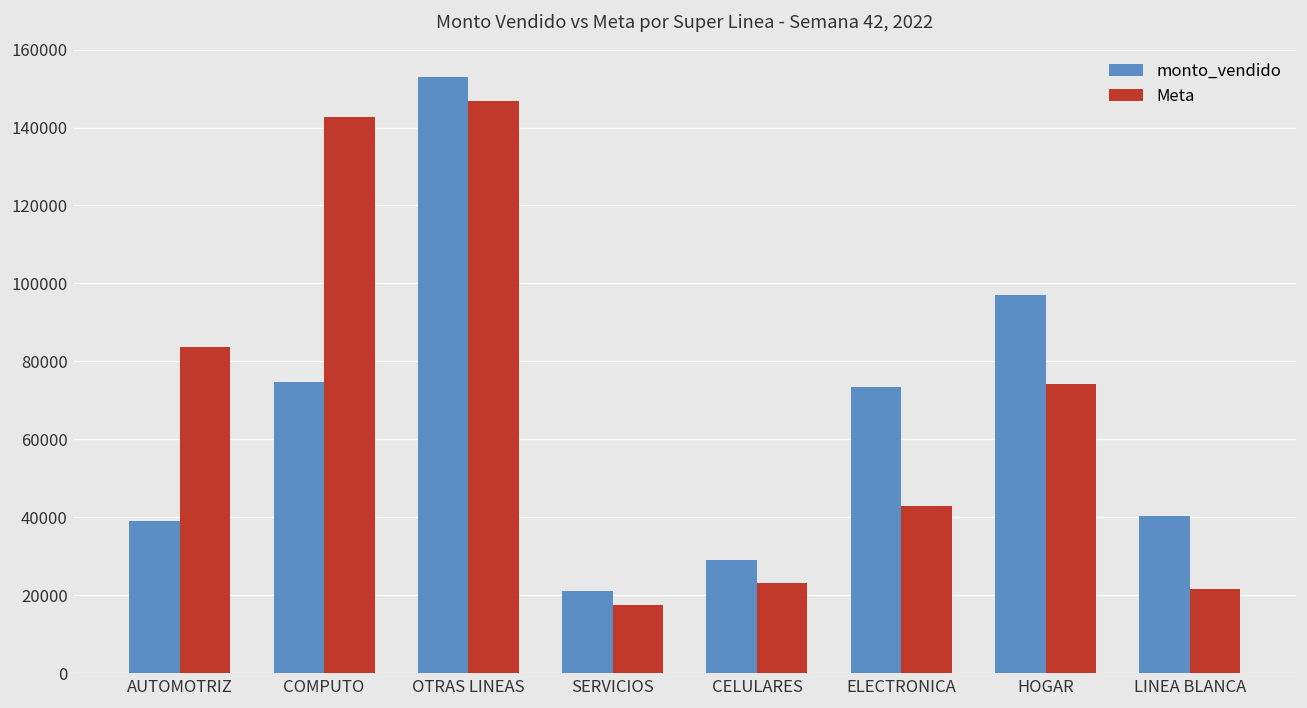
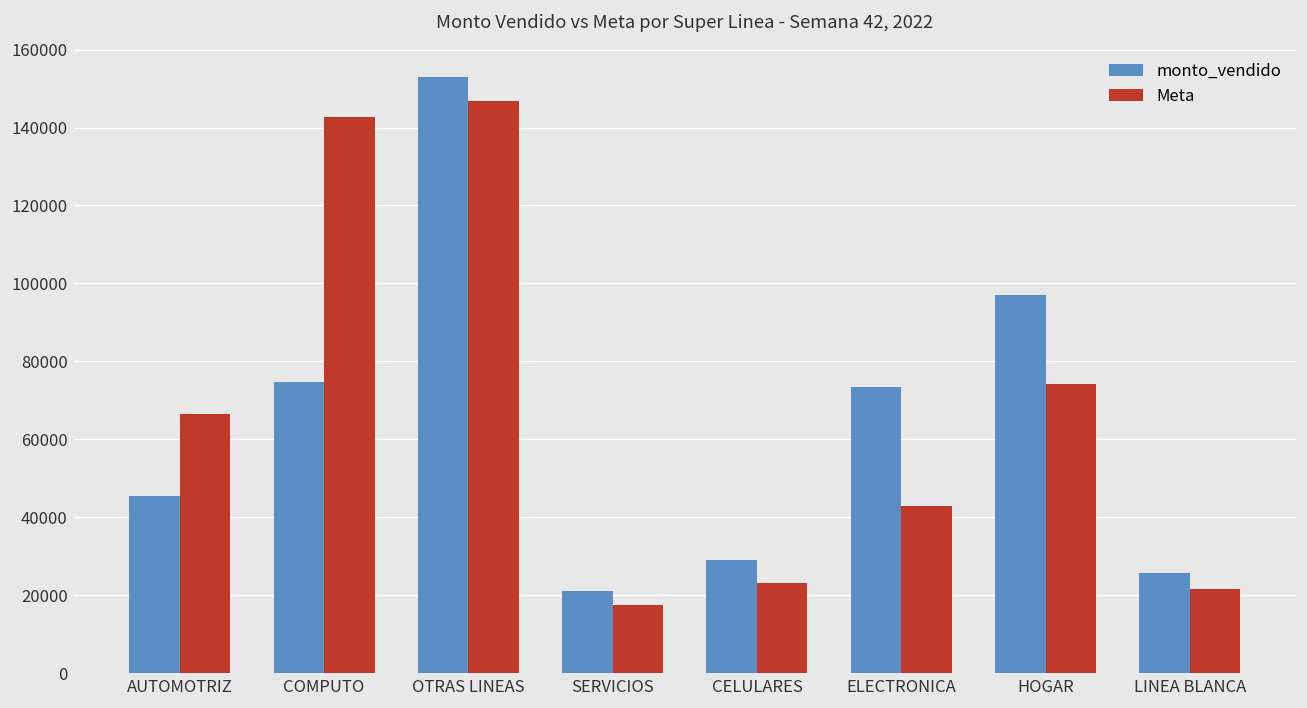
monto_vendido, AUTOMOTRIZ: 39000 -> 45000
Meta, AUTOMOTRIZ: 84000 -> 66000
monto_vendido, LINEA BLANCA: 40000 -> 26000
